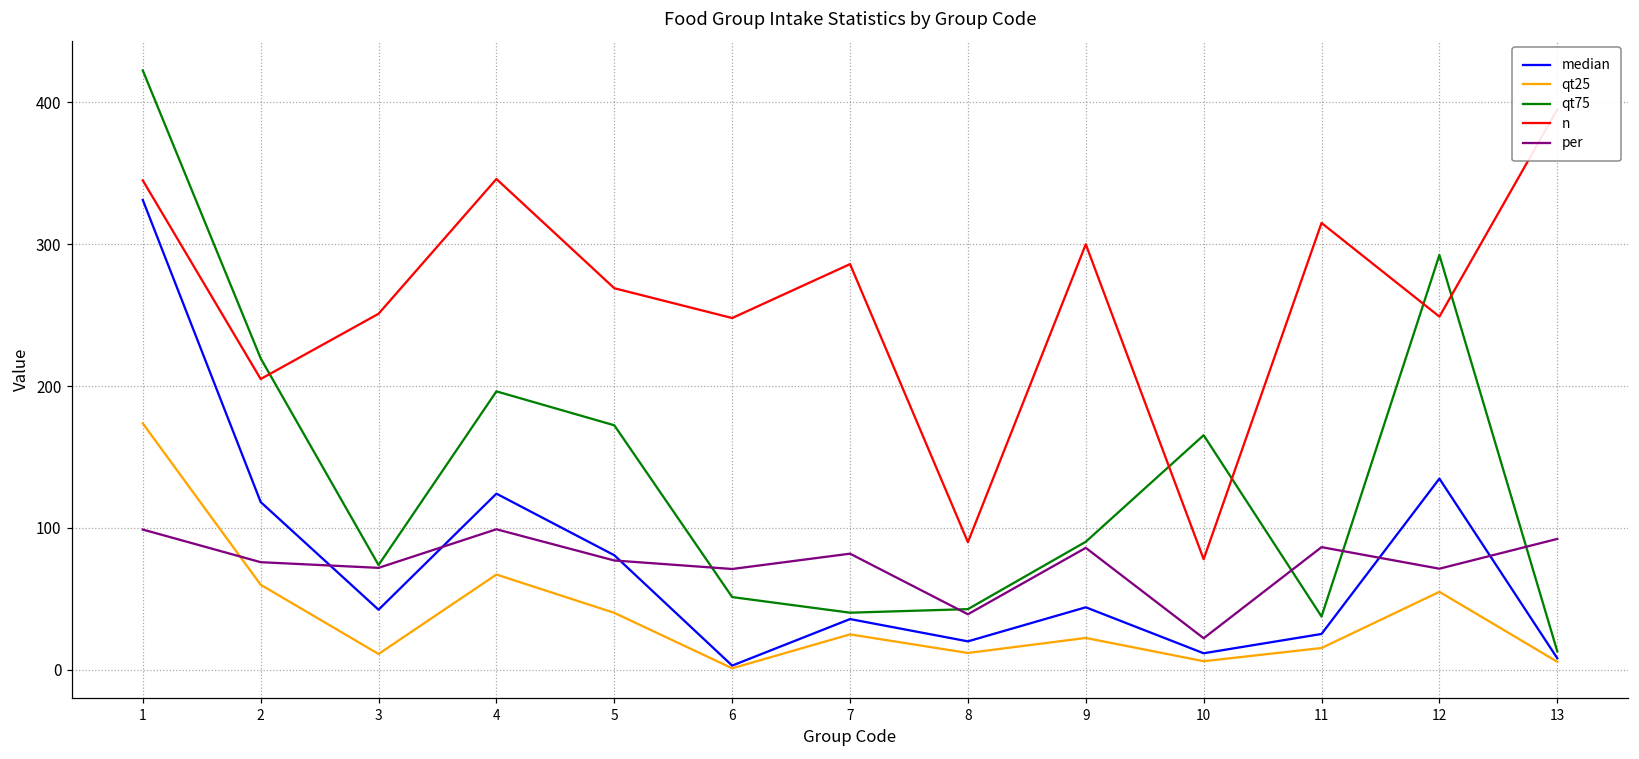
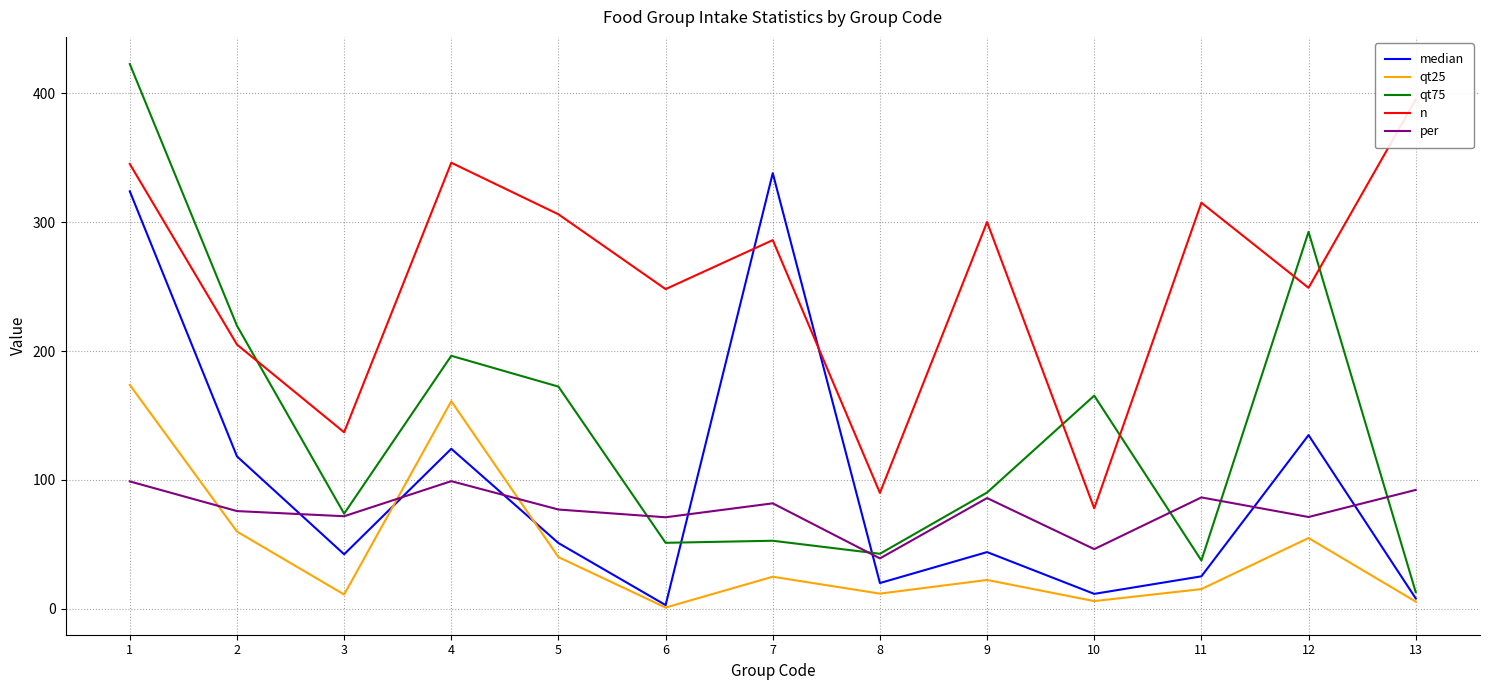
median, 1: 331 -> 324
n, 3: 251 -> 137
qt25, 4: 67 -> 161
median, 5: 81 -> 51
n, 5: 269 -> 306
median, 7: 36 -> 338
qt75, 7: 40 -> 53
per, 10: 22 -> 46
